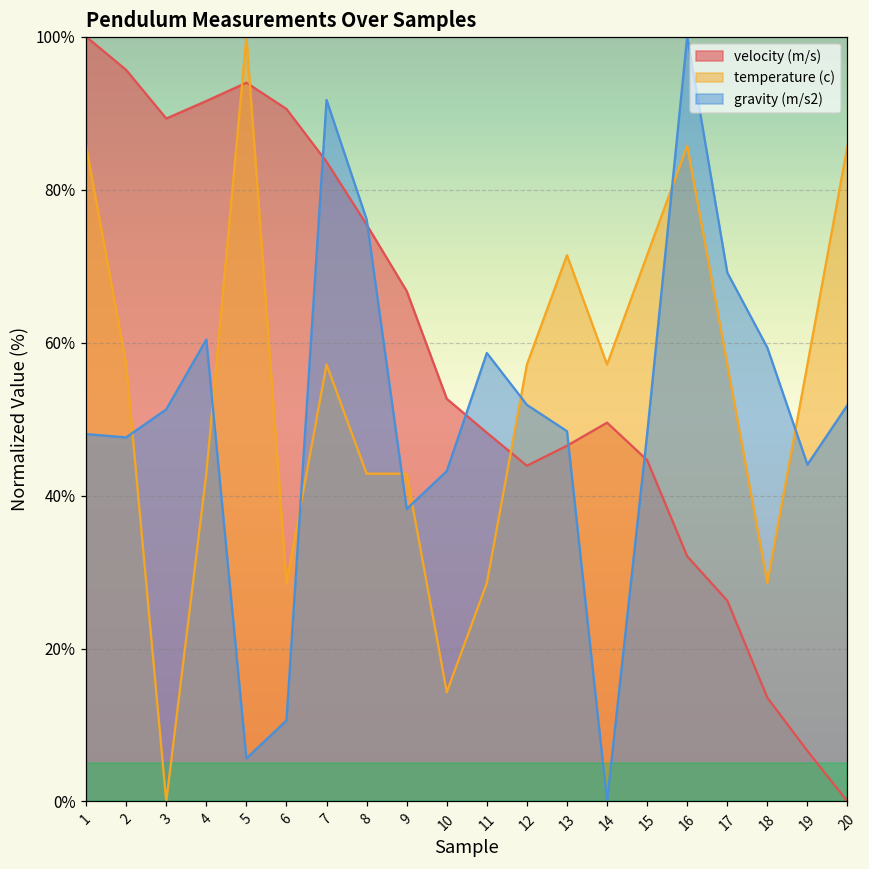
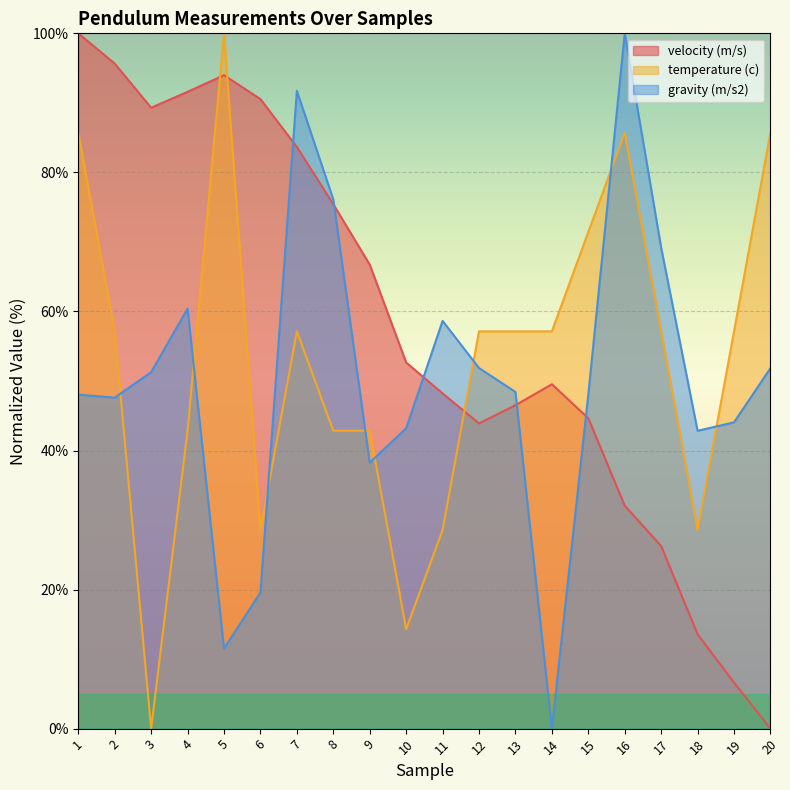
gravity (m/s2), 5: 6% -> 12%
gravity (m/s2), 6: 11% -> 20%
temperature (c), 13: 71% -> 57%
gravity (m/s2), 18: 59% -> 43%
